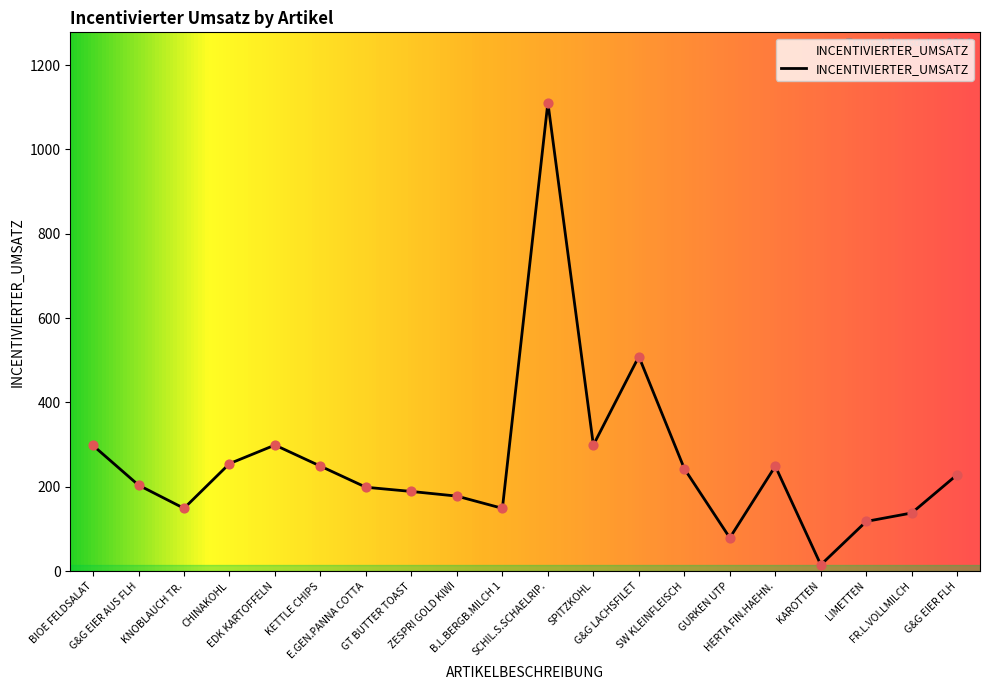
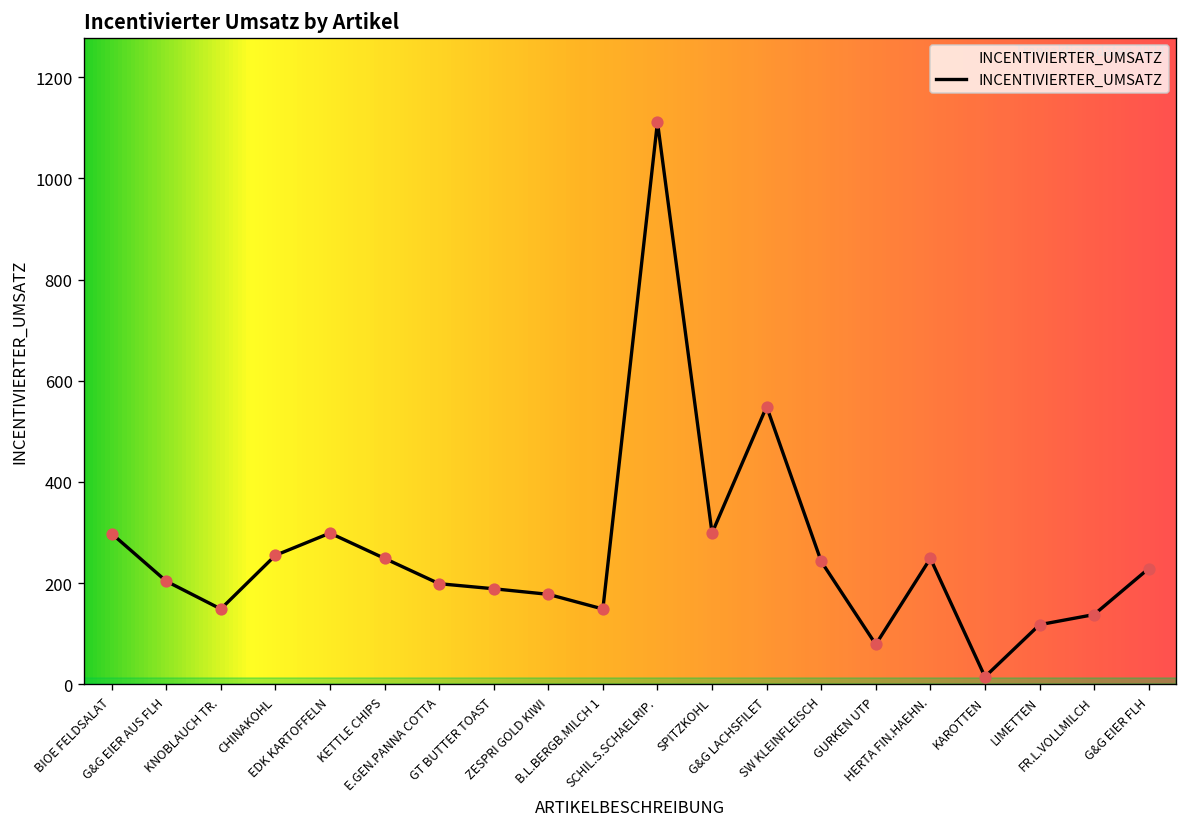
G&G LACHSFILET: 510 -> 550
